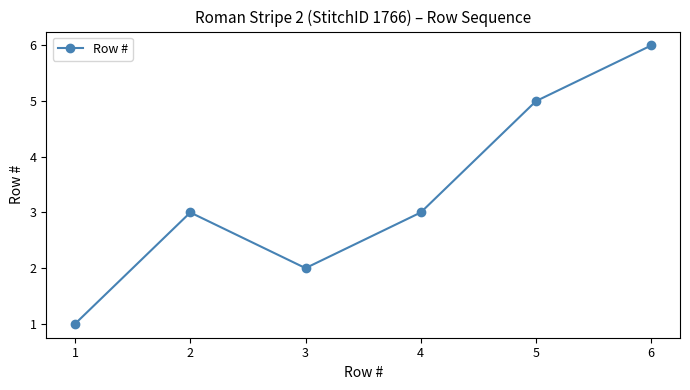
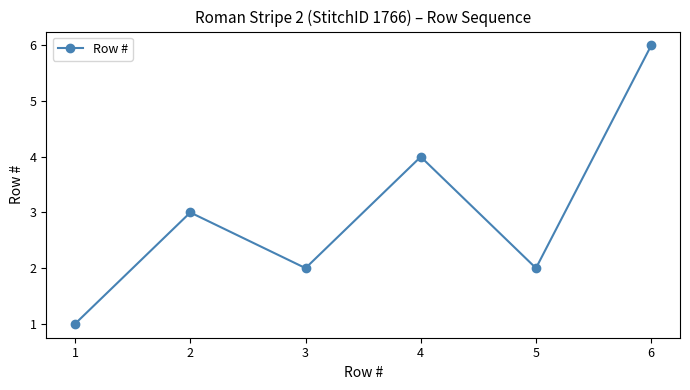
4: 3 -> 4
5: 5 -> 2
